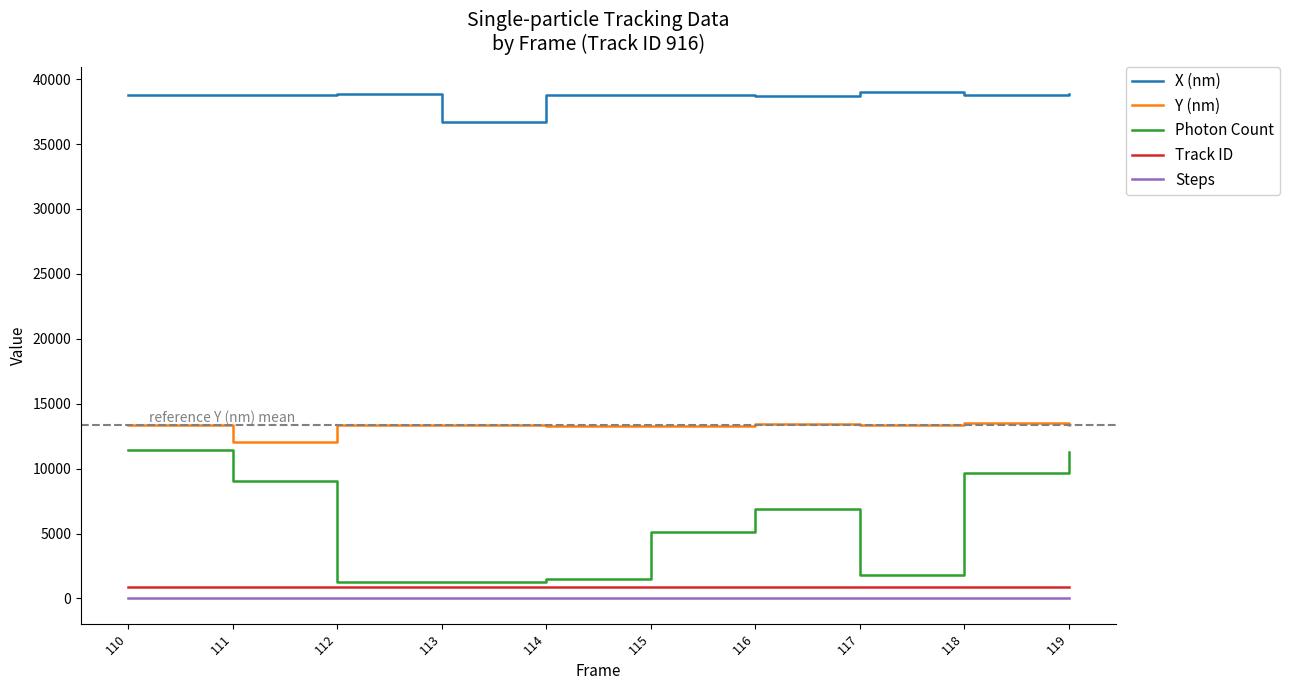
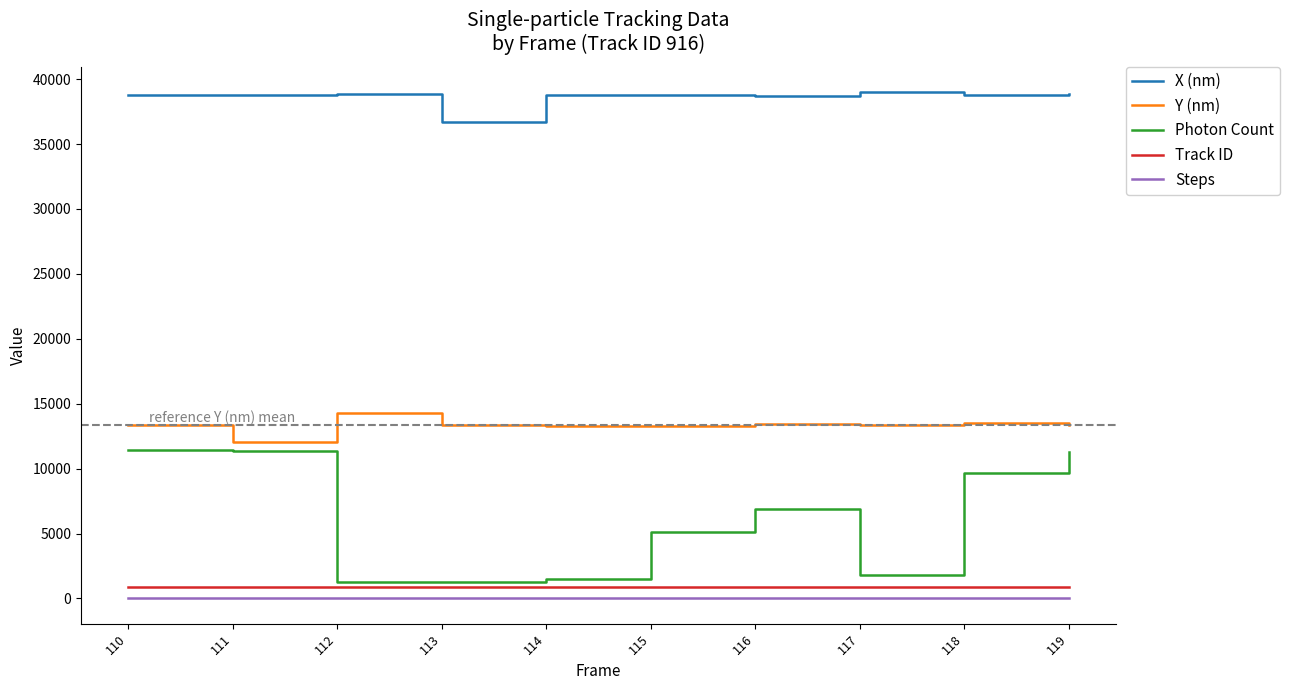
Photon Count, 111: 9000 -> 11300
Y (nm), 112: 13300 -> 14300
